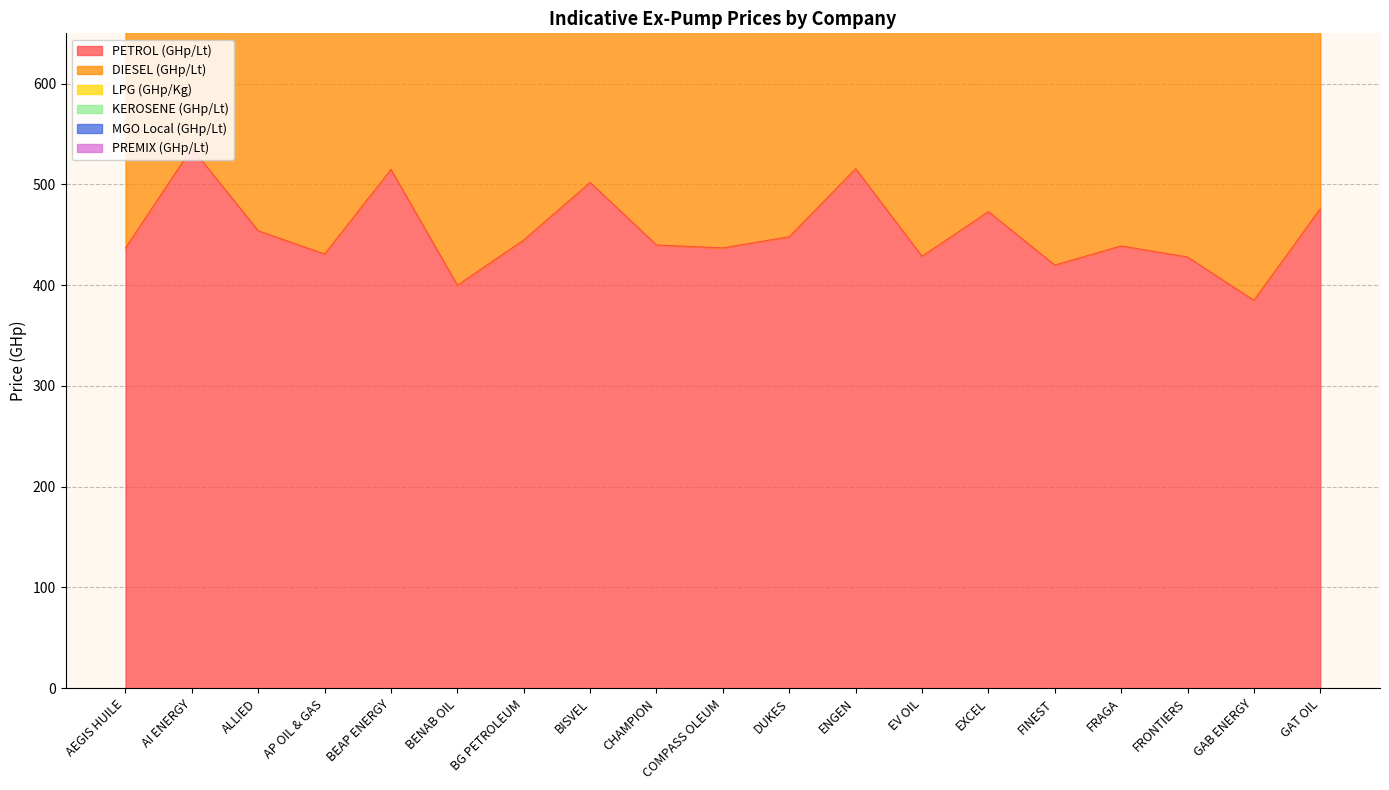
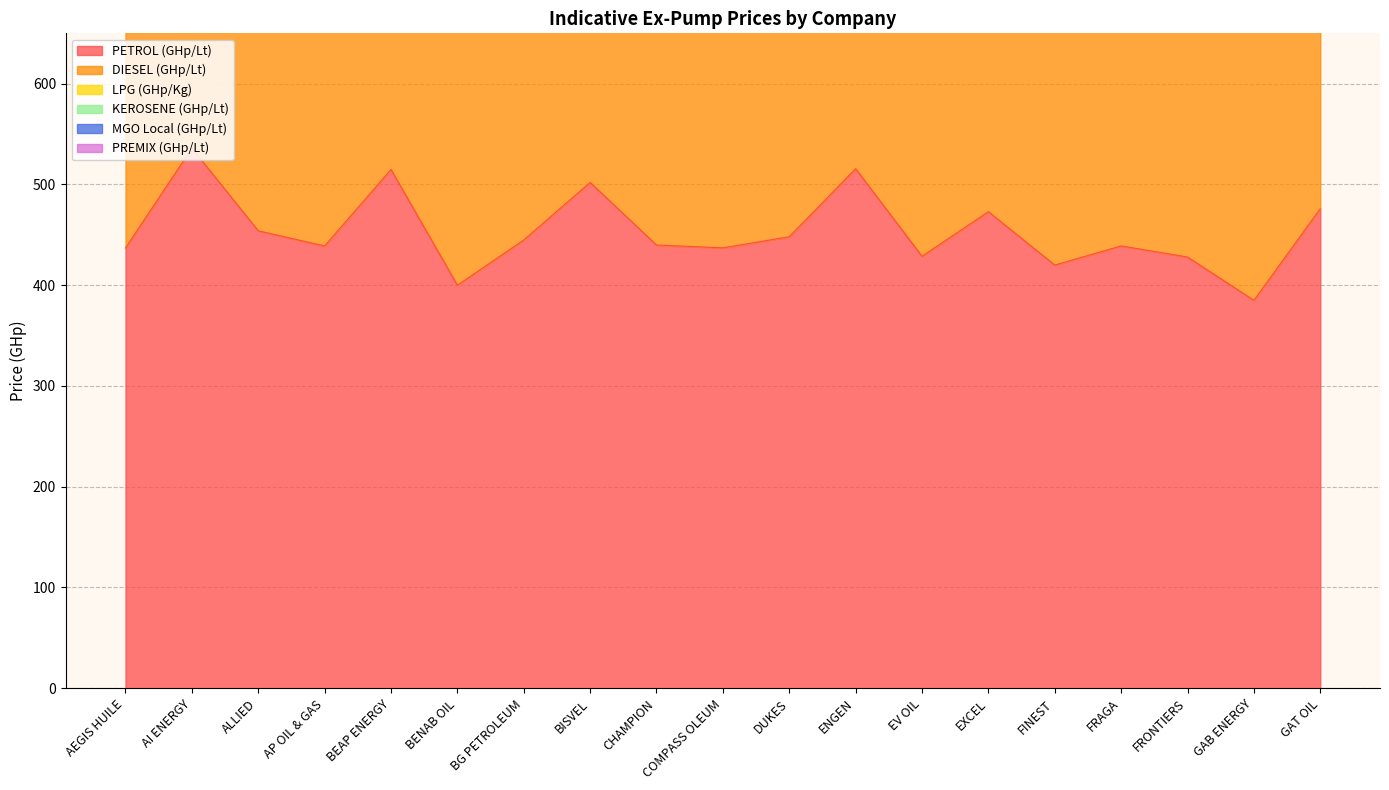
PETROL (GHp/Lt), AP OIL & GAS: 431 -> 439
